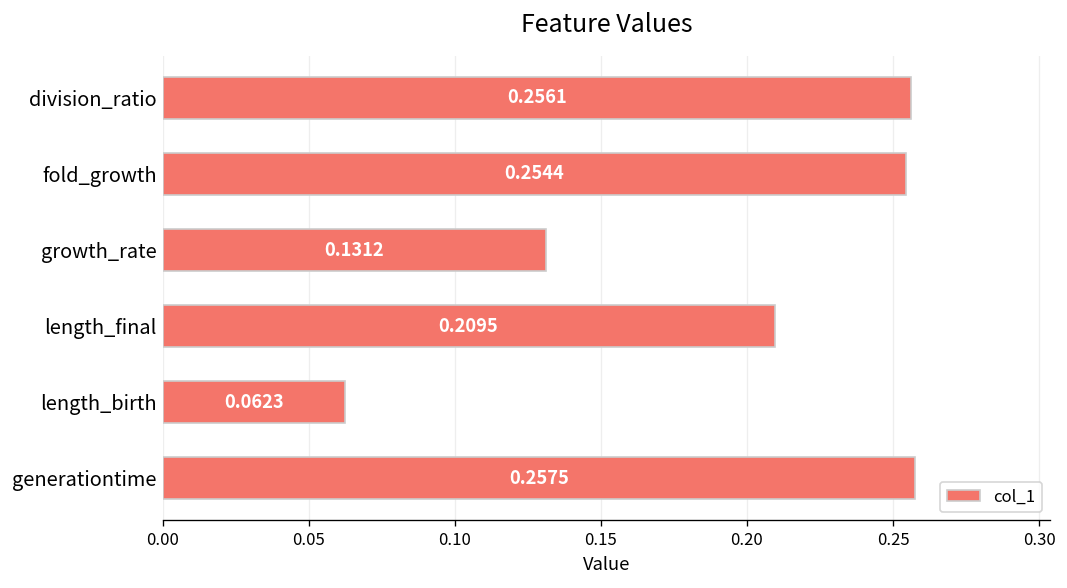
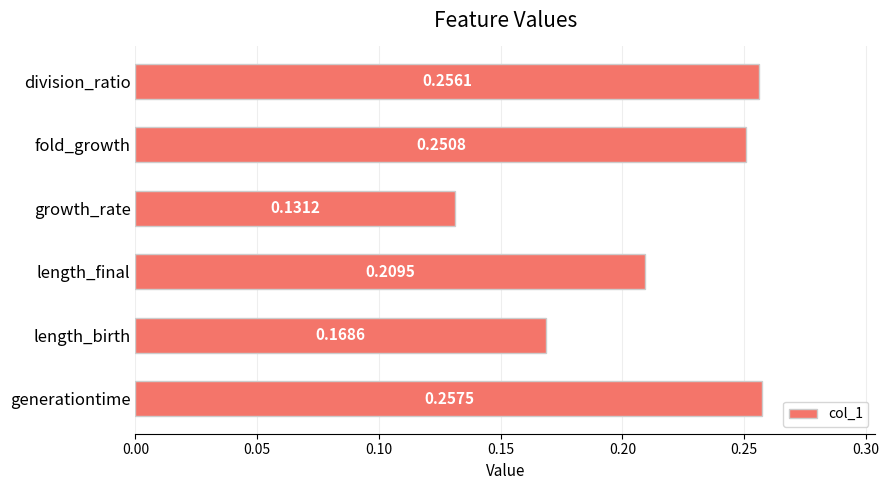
fold_growth: 0.2544 -> 0.2508
length_birth: 0.0623 -> 0.1686
